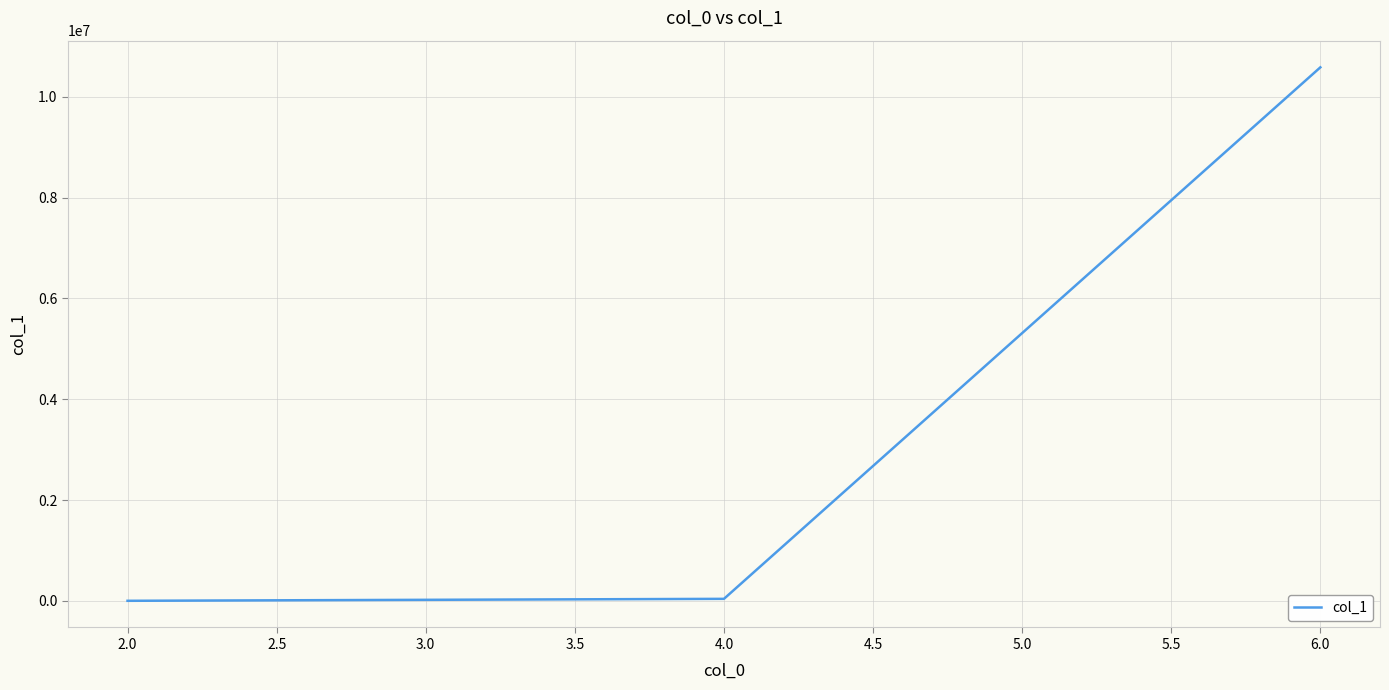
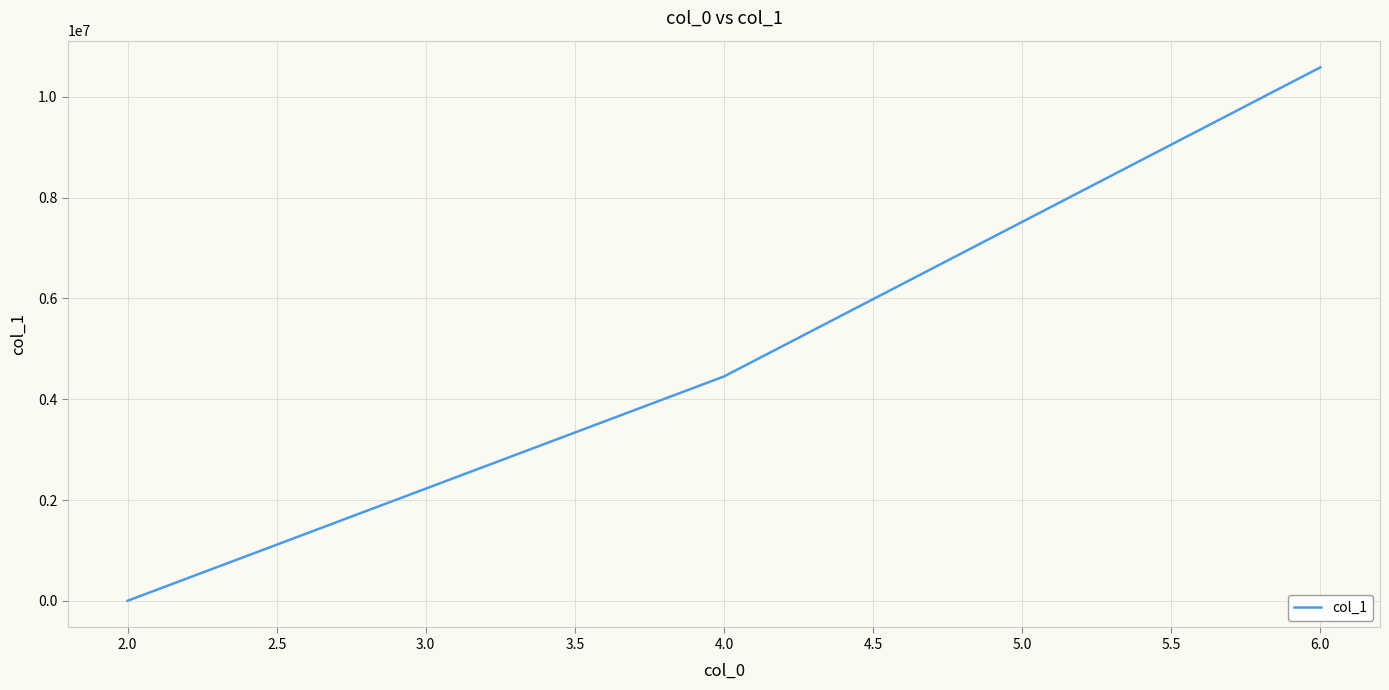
4.0: 0 -> 4500000
